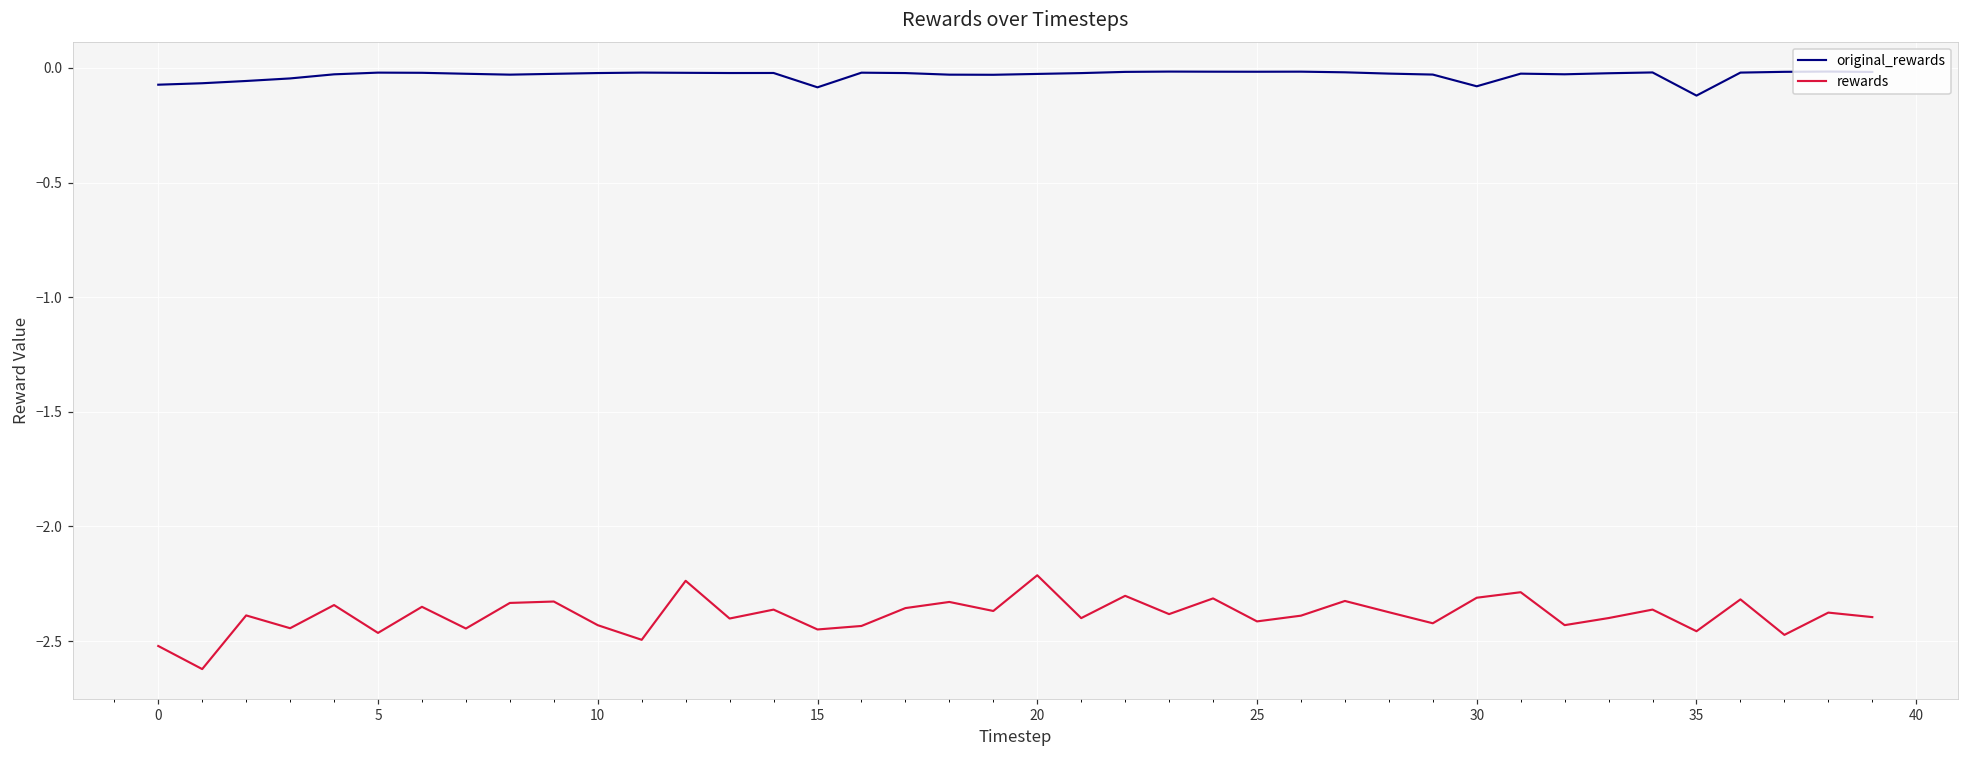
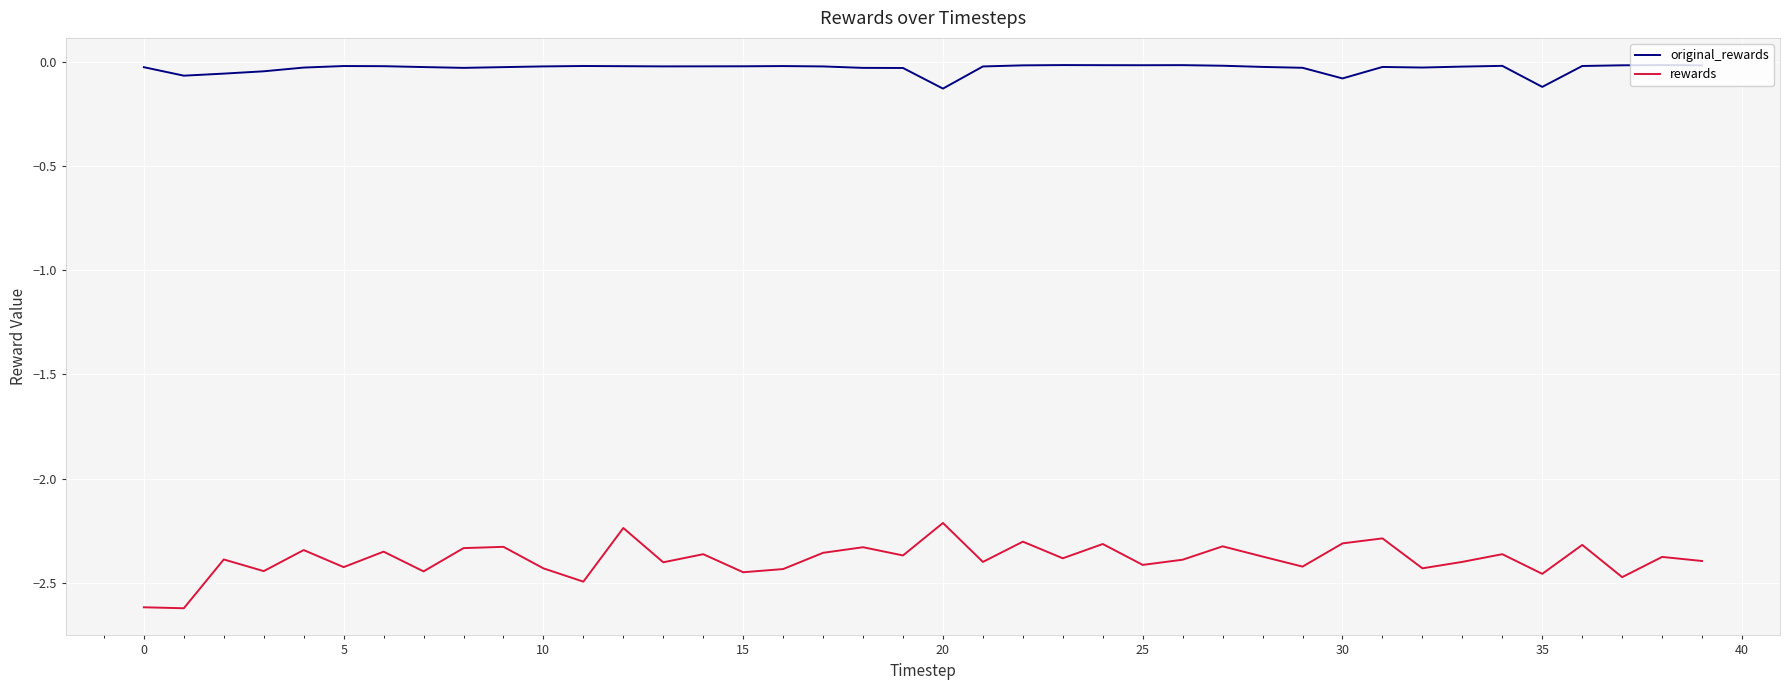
original_rewards, 0: -0.07 -> -0.03
rewards, 0: -2.52 -> -2.62
rewards, 5: -2.46 -> -2.43
original_rewards, 15: -0.08 -> -0.02
original_rewards, 20: -0.03 -> -0.13
